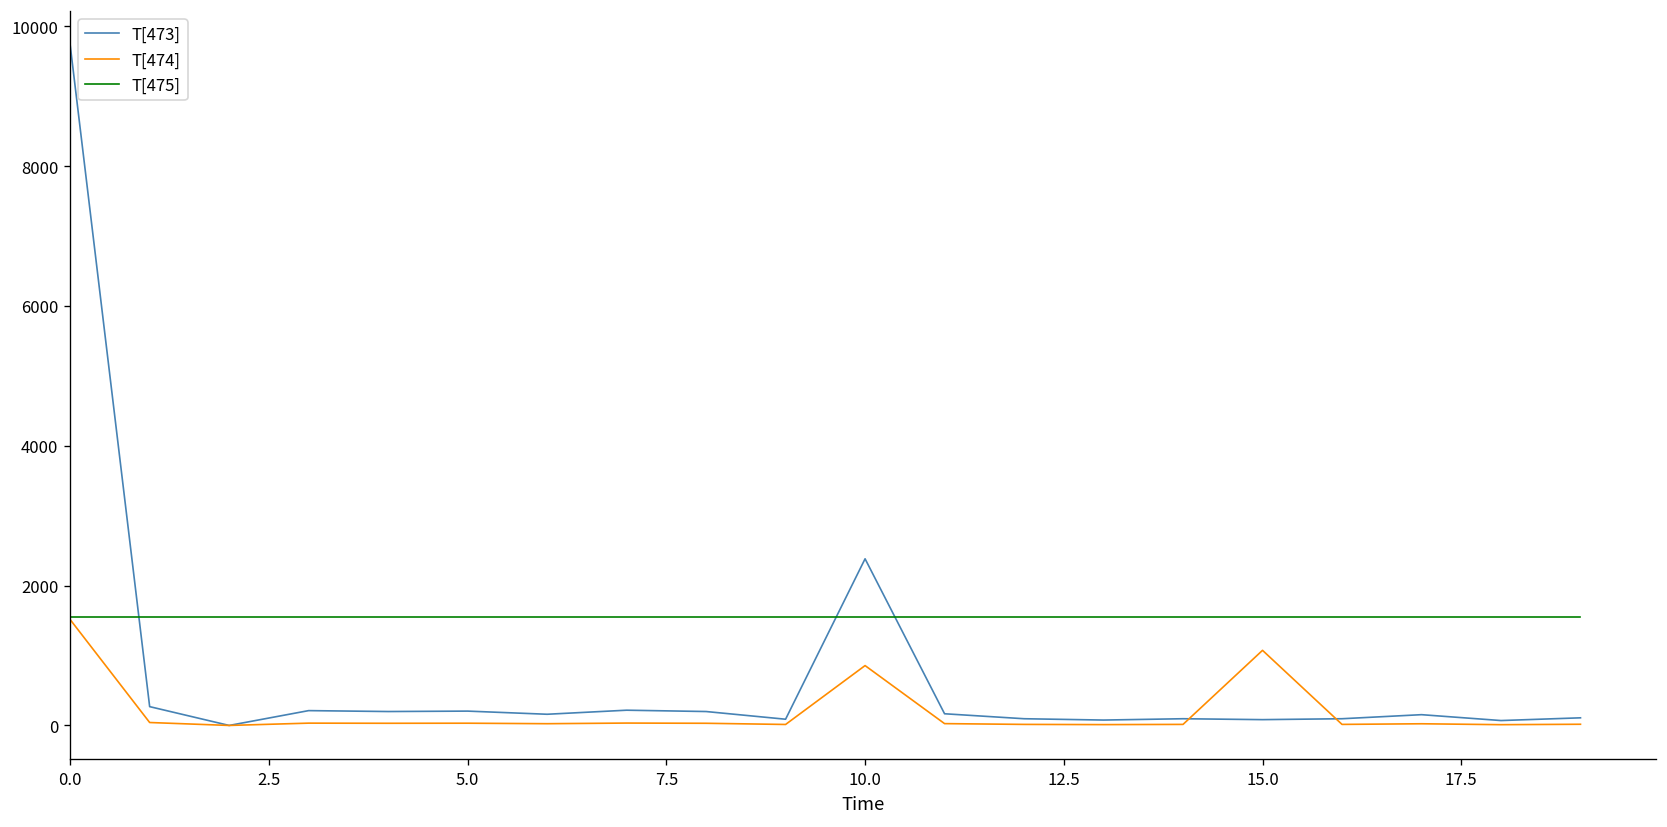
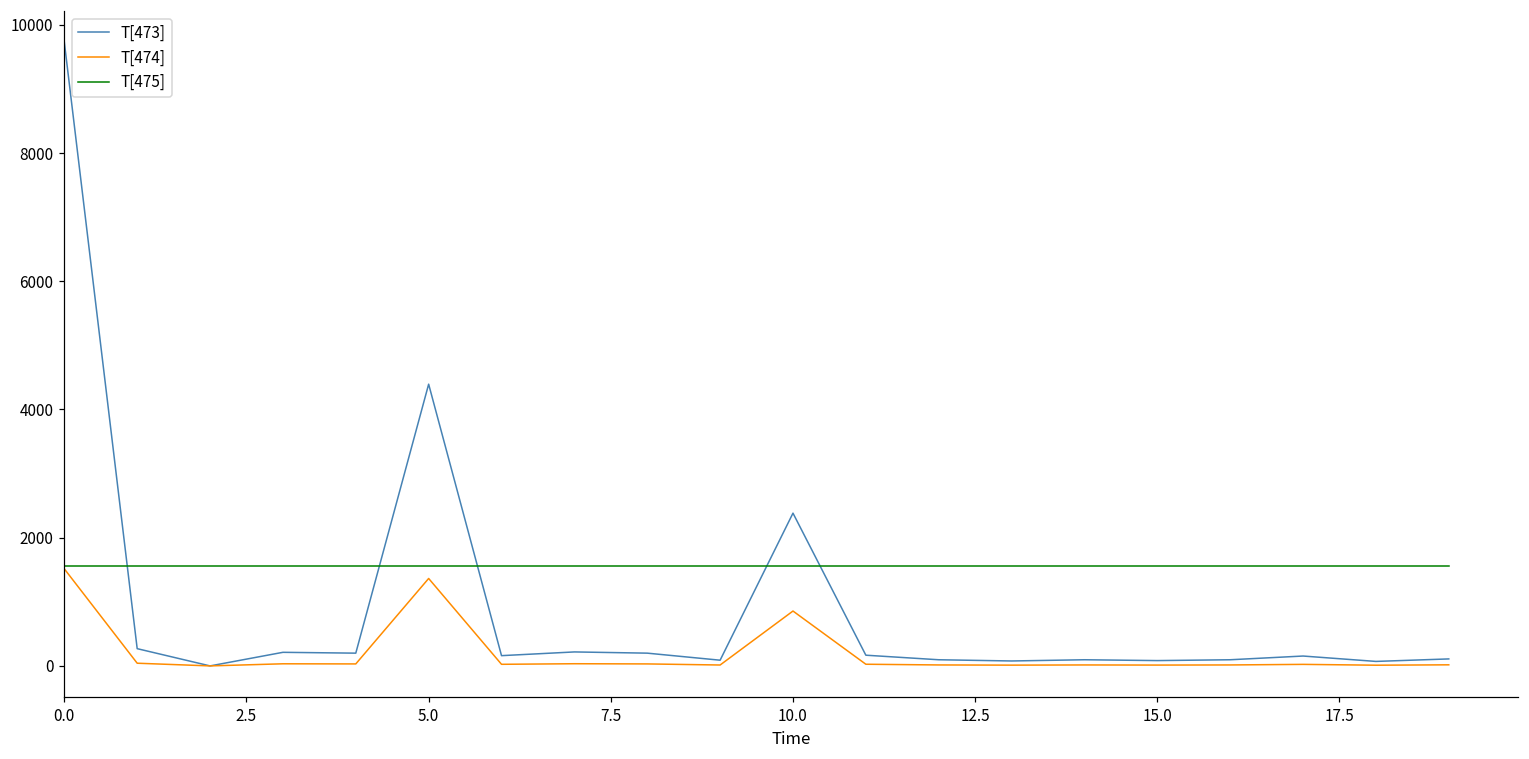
T[473], 5.0: 200 -> 4400
T[474], 5.0: 0 -> 1400
T[474], 15.0: 1100 -> 0
